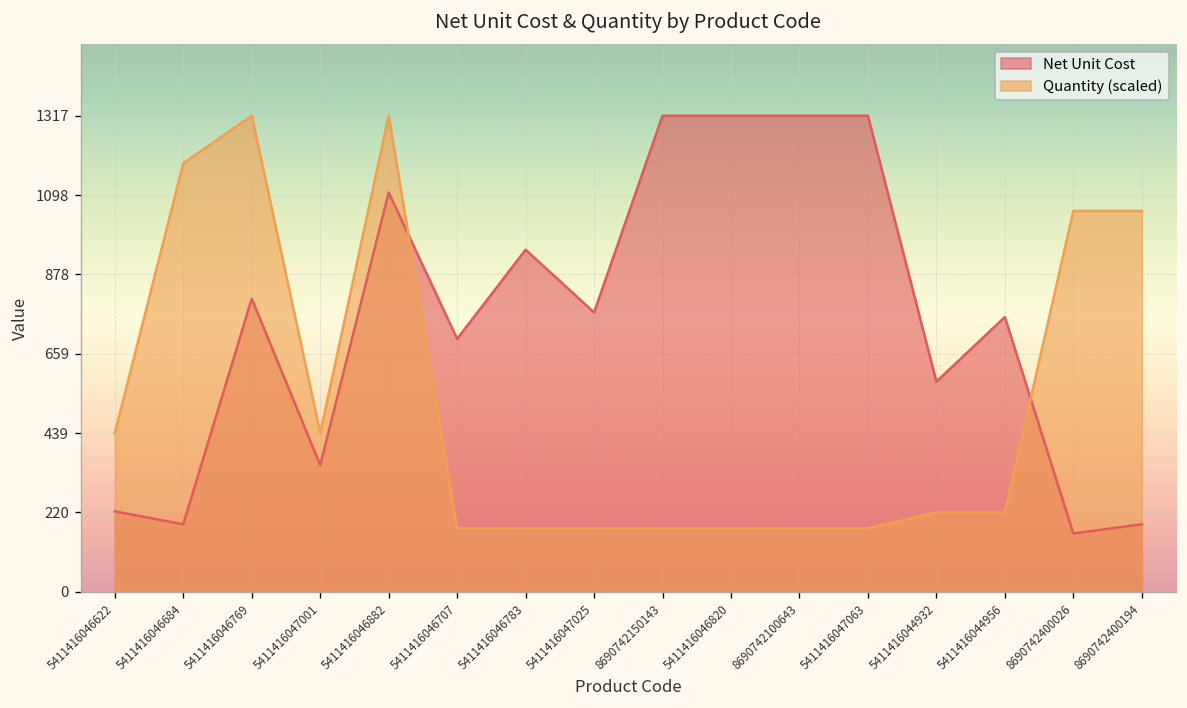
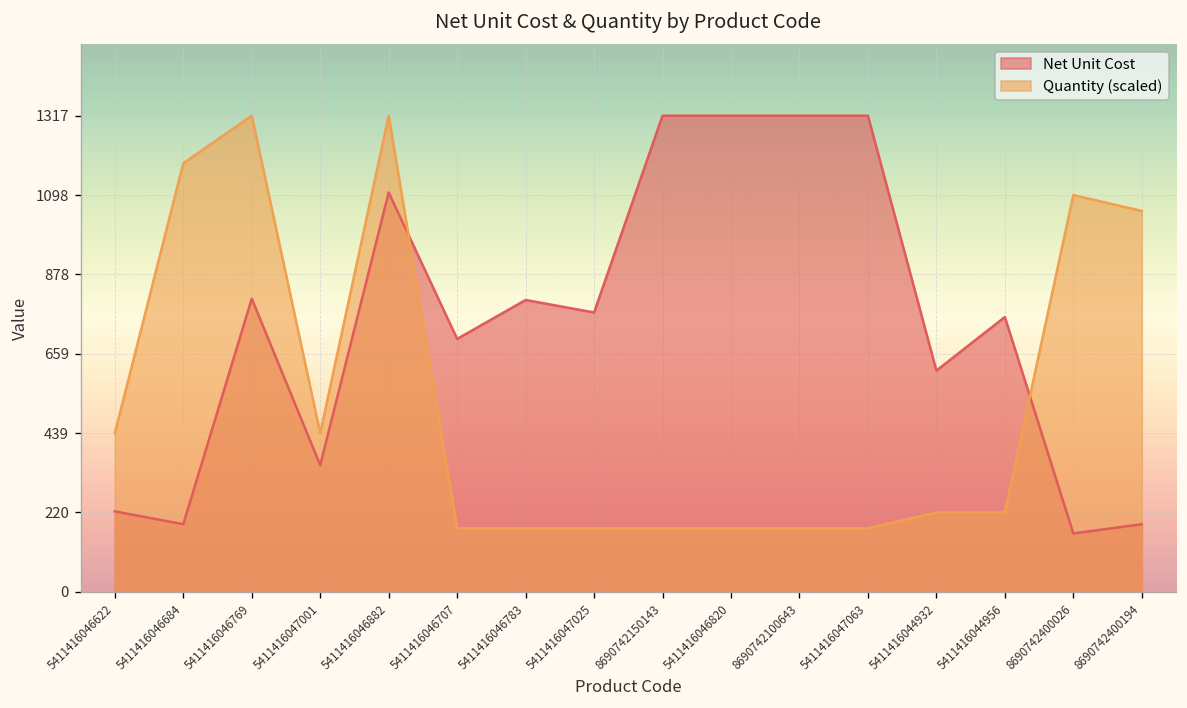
Net Unit Cost, 5411416046783: 950 -> 810
Net Unit Cost, 5411416044932: 580 -> 610
Quantity (scaled), 8690742400026: 1050 -> 1100
